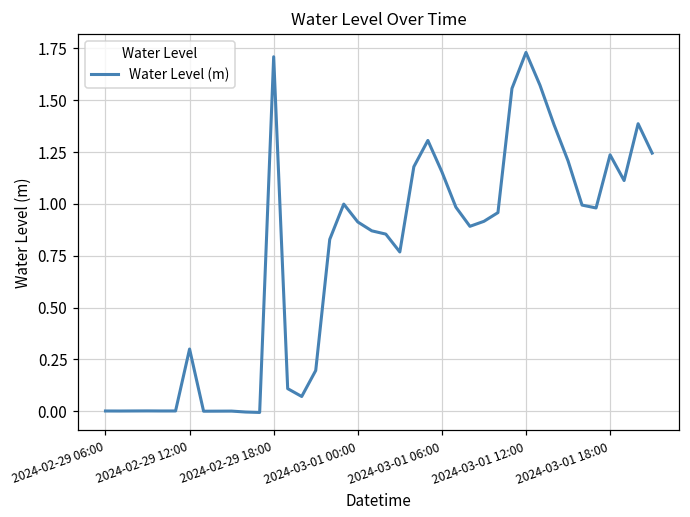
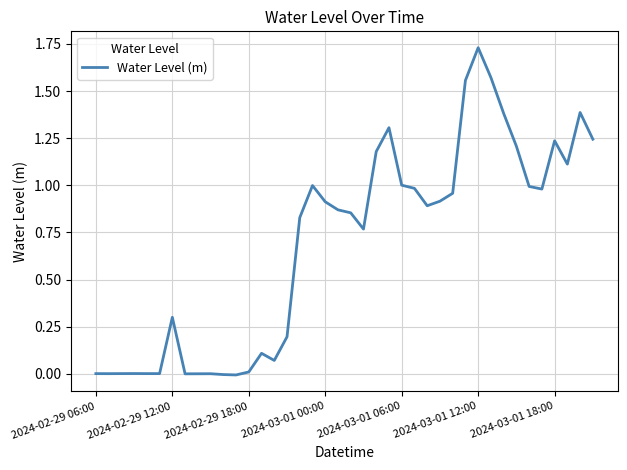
2024-02-29 18:00: 1.71 -> 0.01
2024-03-01 06:00: 1.15 -> 1.00
